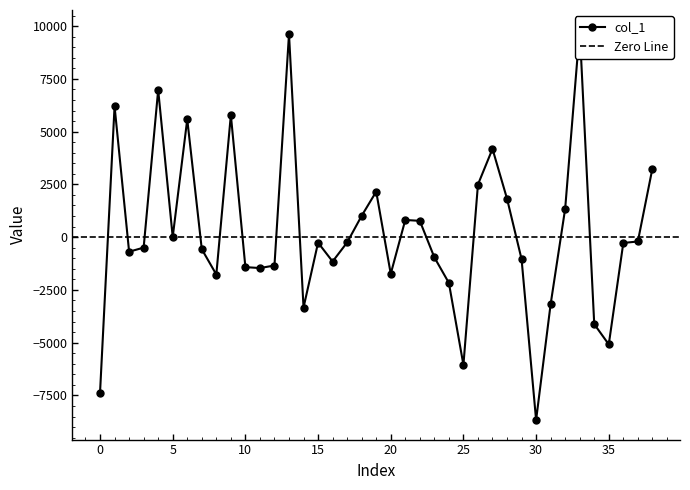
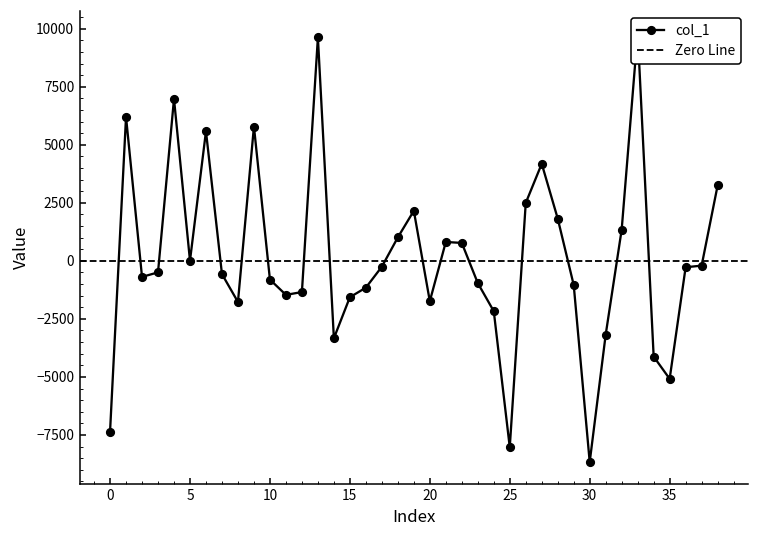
10: -1400 -> -800
15: -300 -> -1600
25: -6100 -> -8000
